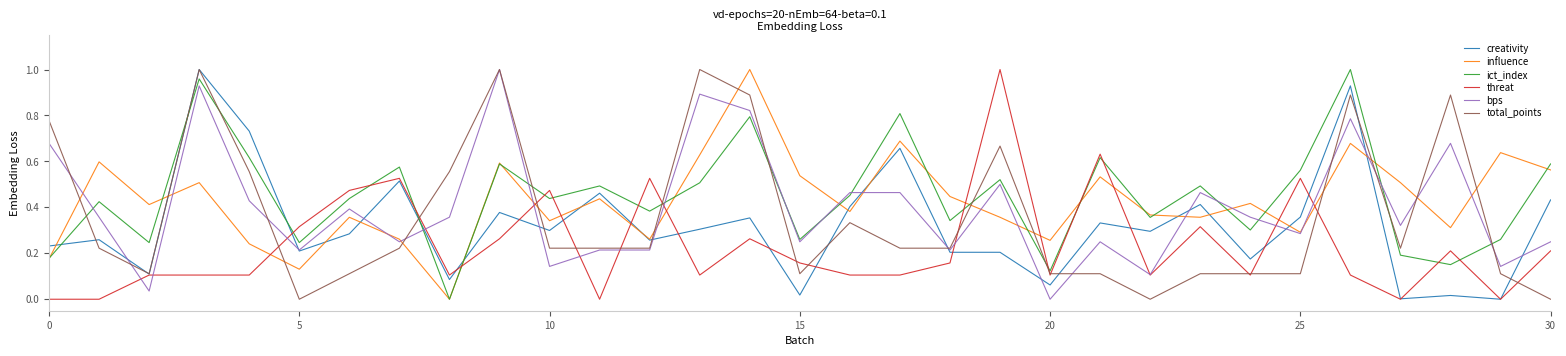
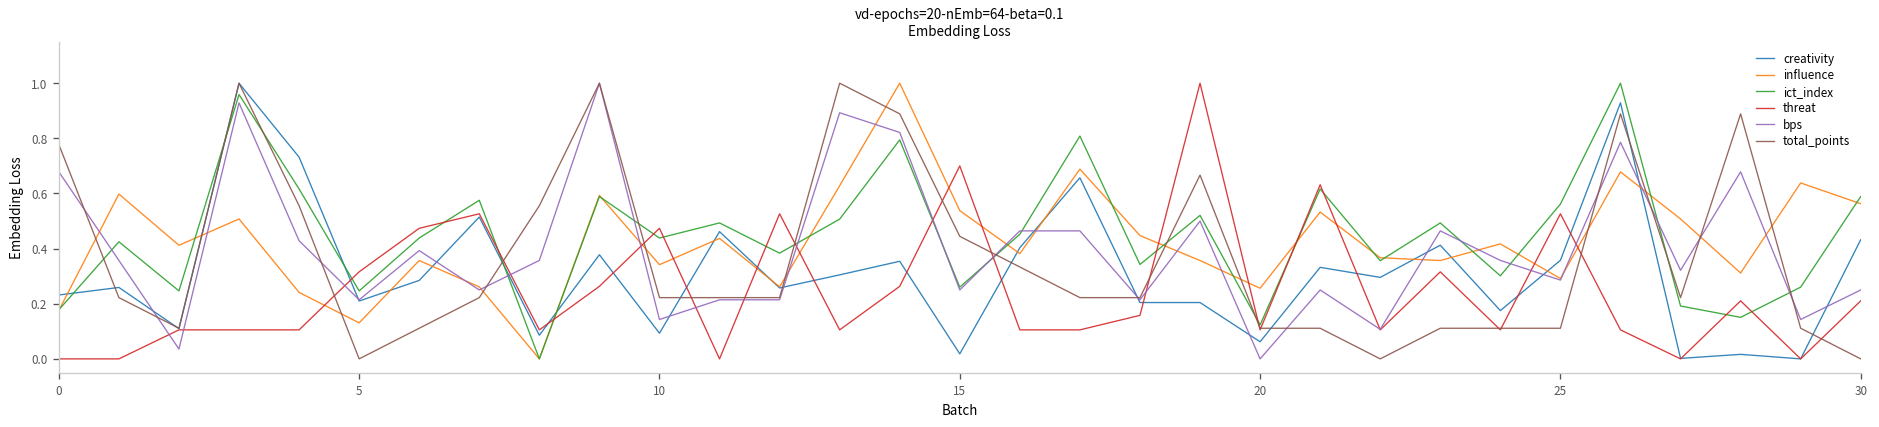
creativity, 10: 0.30 -> 0.09
threat, 15: 0.16 -> 0.70
total_points, 15: 0.11 -> 0.44
